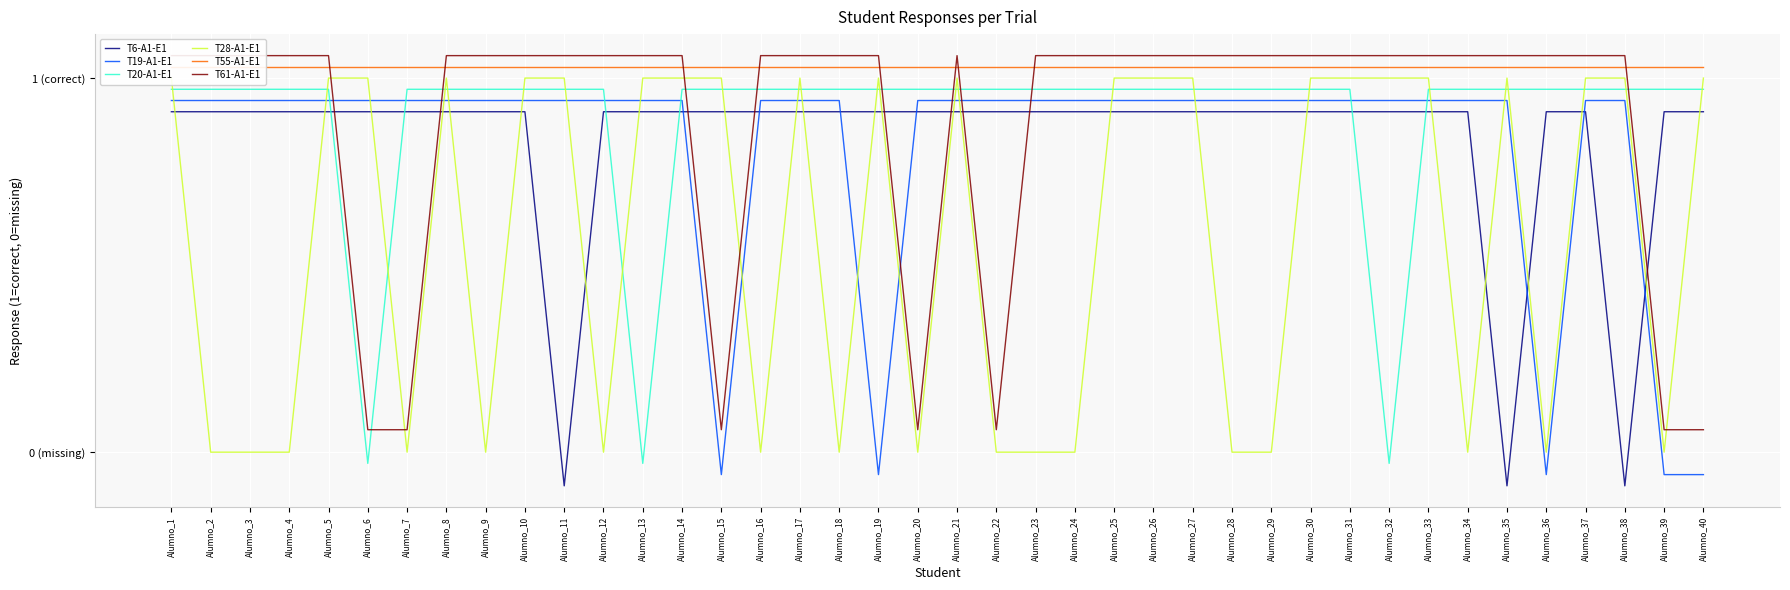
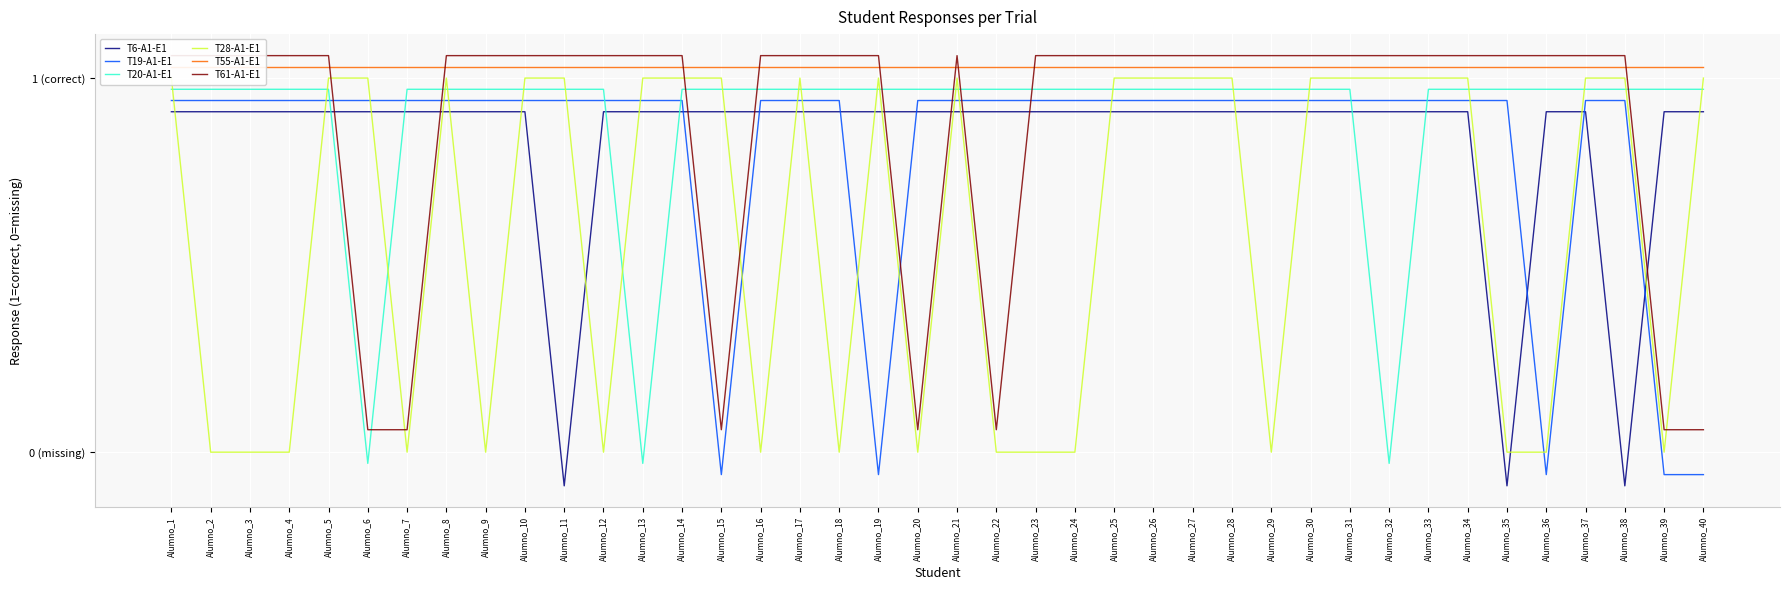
T28-A1-E1, Alumno_28: 0 (correct) -> 1 (correct)
T28-A1-E1, Alumno_34: 0 (correct) -> 1 (correct)
T28-A1-E1, Alumno_35: 1 (correct) -> 0 (correct)
